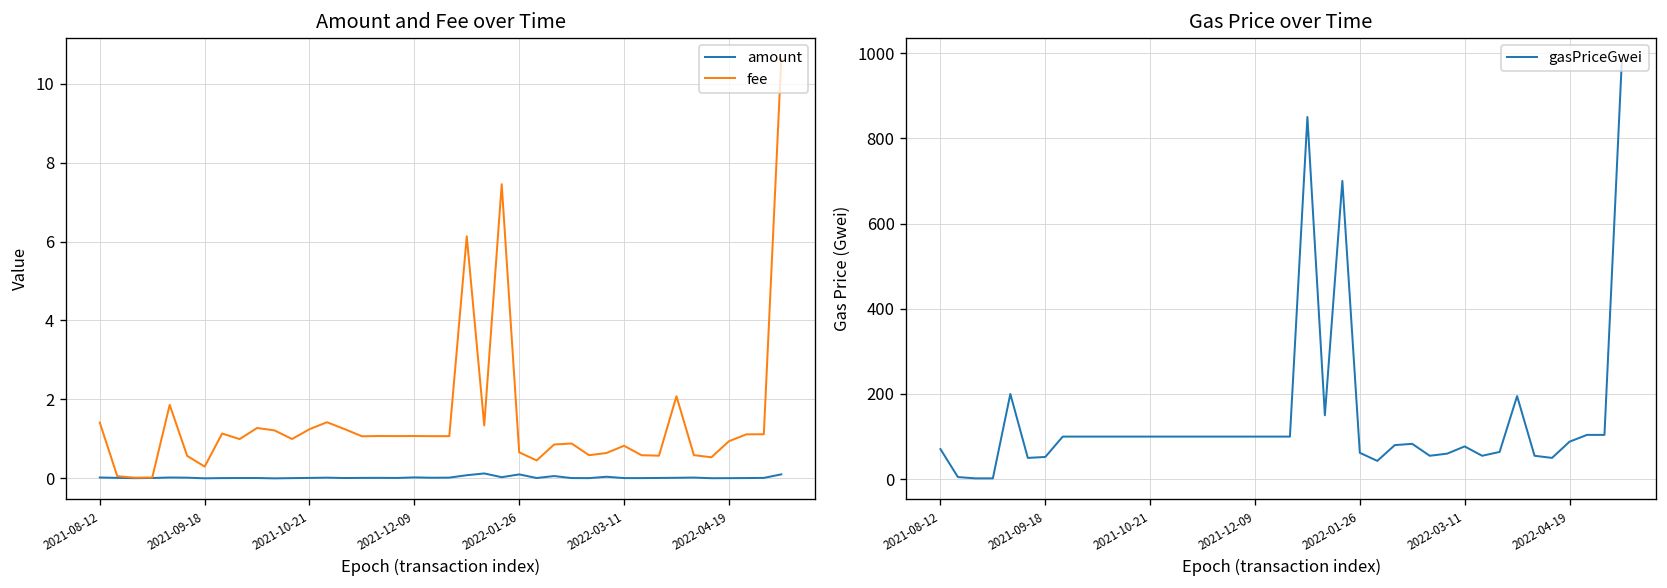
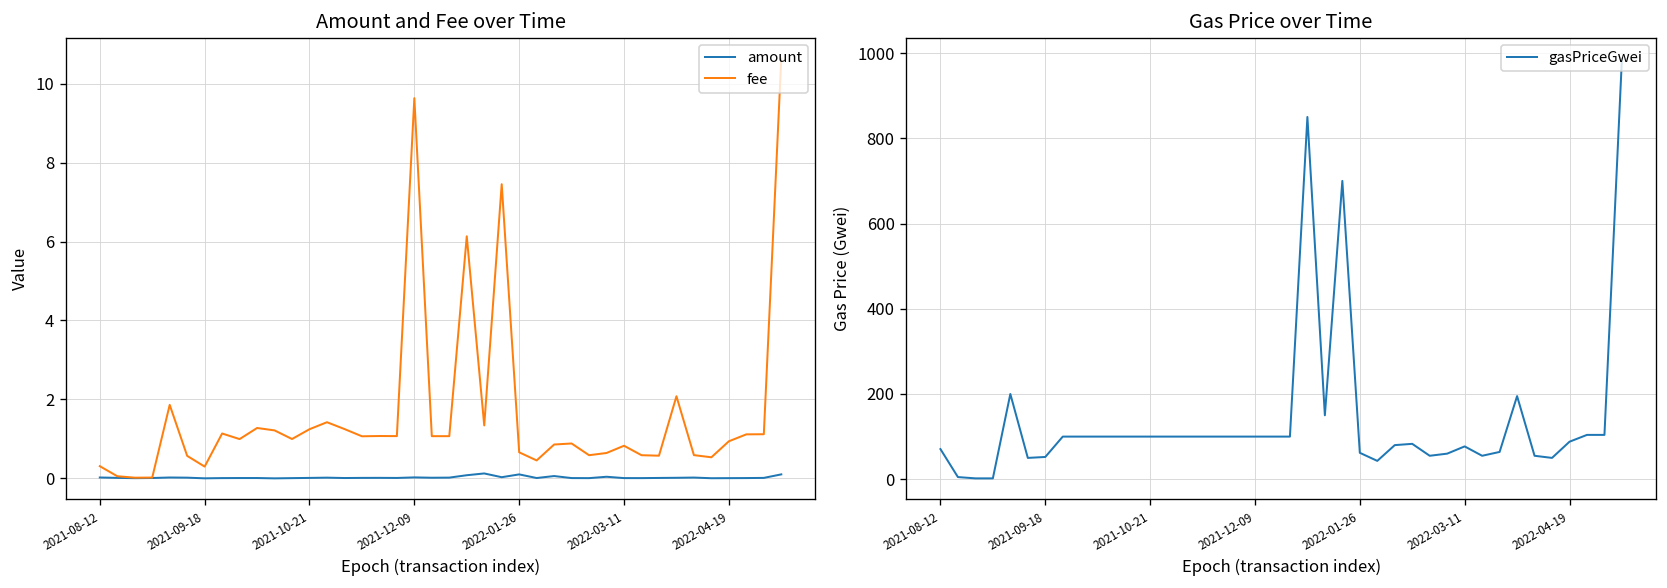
Amount and Fee over Time, fee, 2021-08-12: 1.4 -> 0.3
Amount and Fee over Time, fee, 2021-12-09: 1.1 -> 9.6
